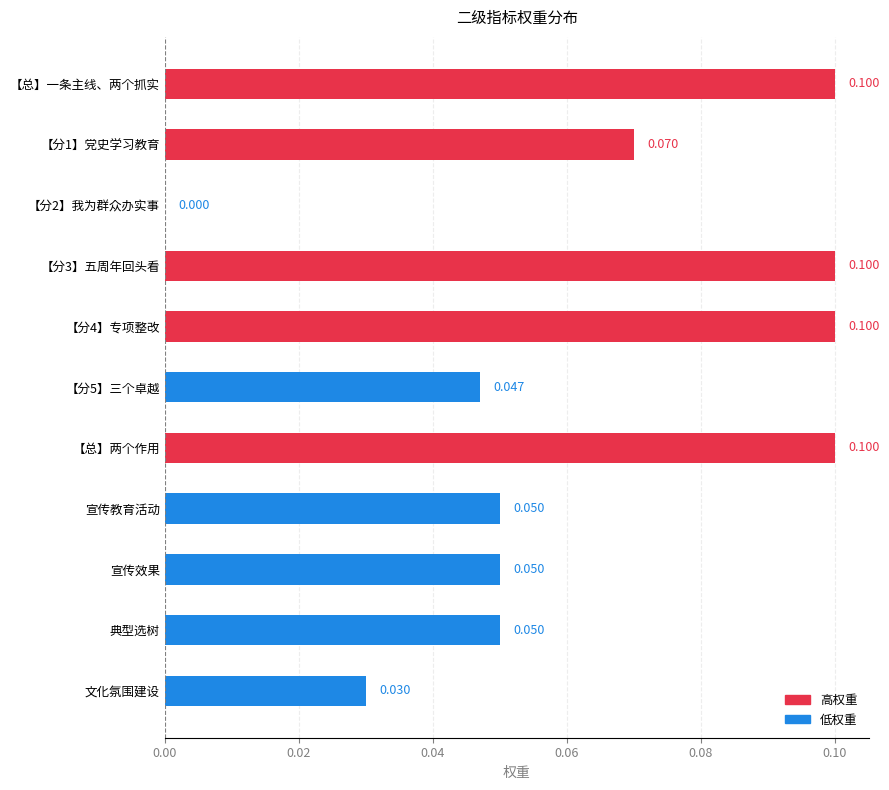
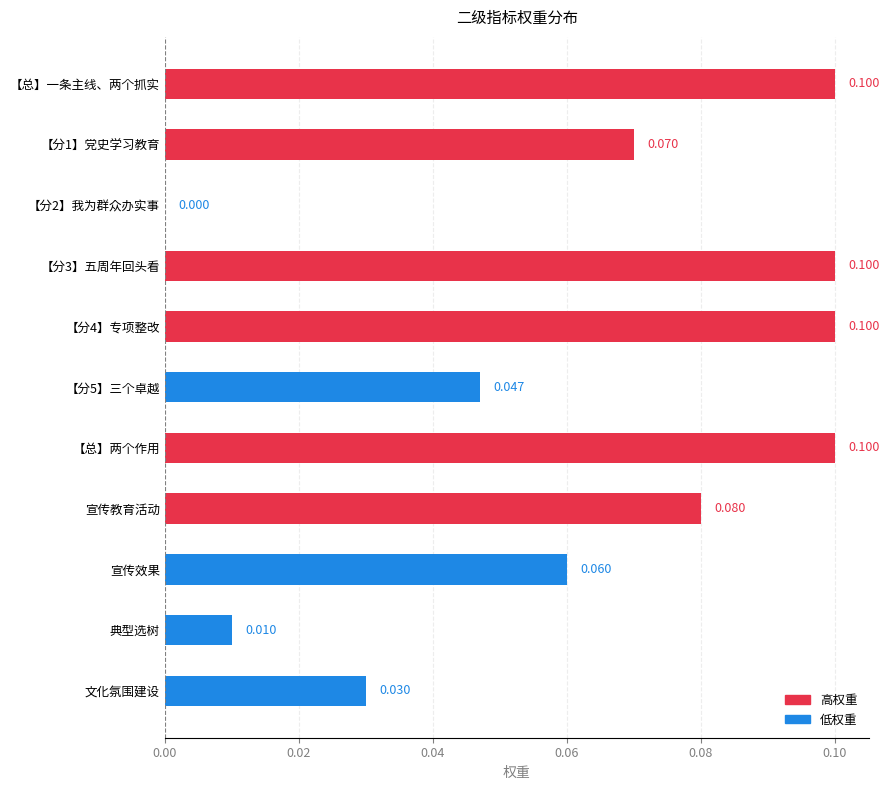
宣传教育活动: 0.050 -> 0.080
宣传效果: 0.050 -> 0.060
典型选树: 0.050 -> 0.010
